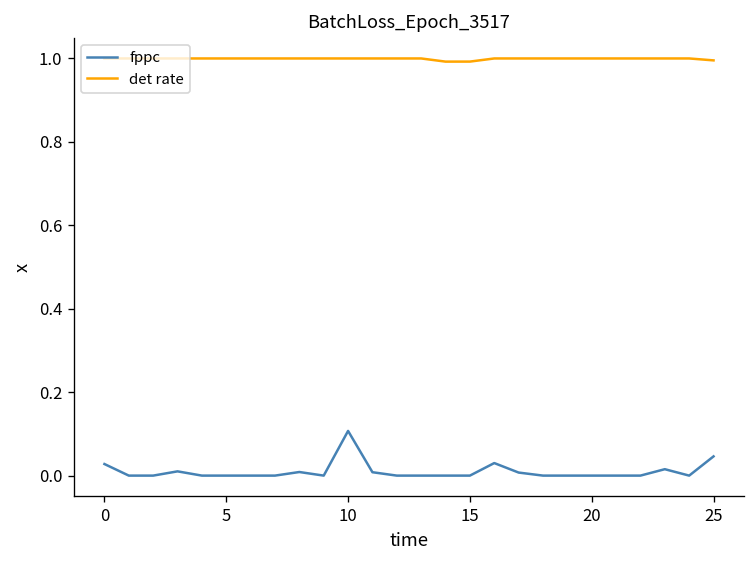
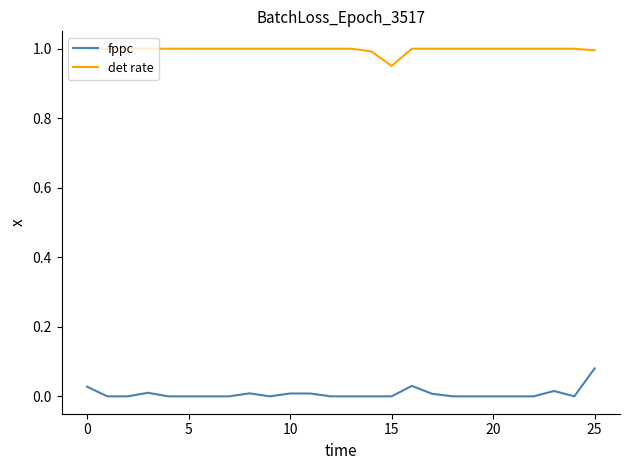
fppc, 10: 0.11 -> 0.01
det rate, 15: 0.99 -> 0.95
fppc, 25: 0.05 -> 0.08
